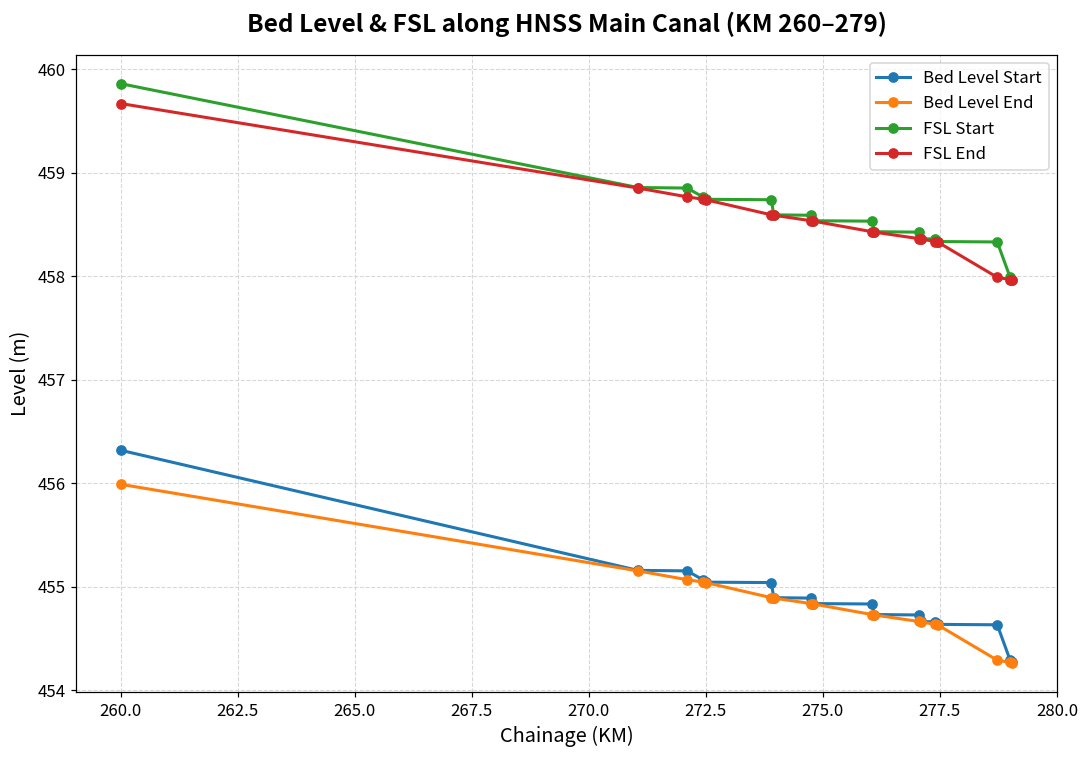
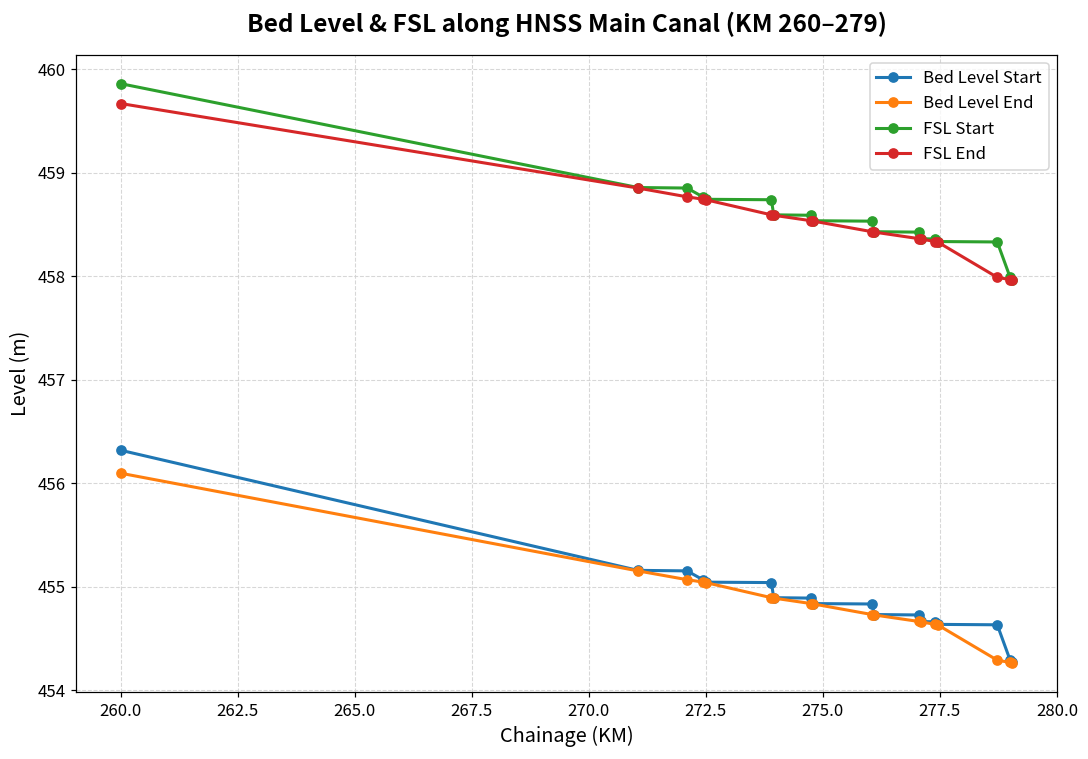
Bed Level End, 260.0: 456.0 -> 456.1
